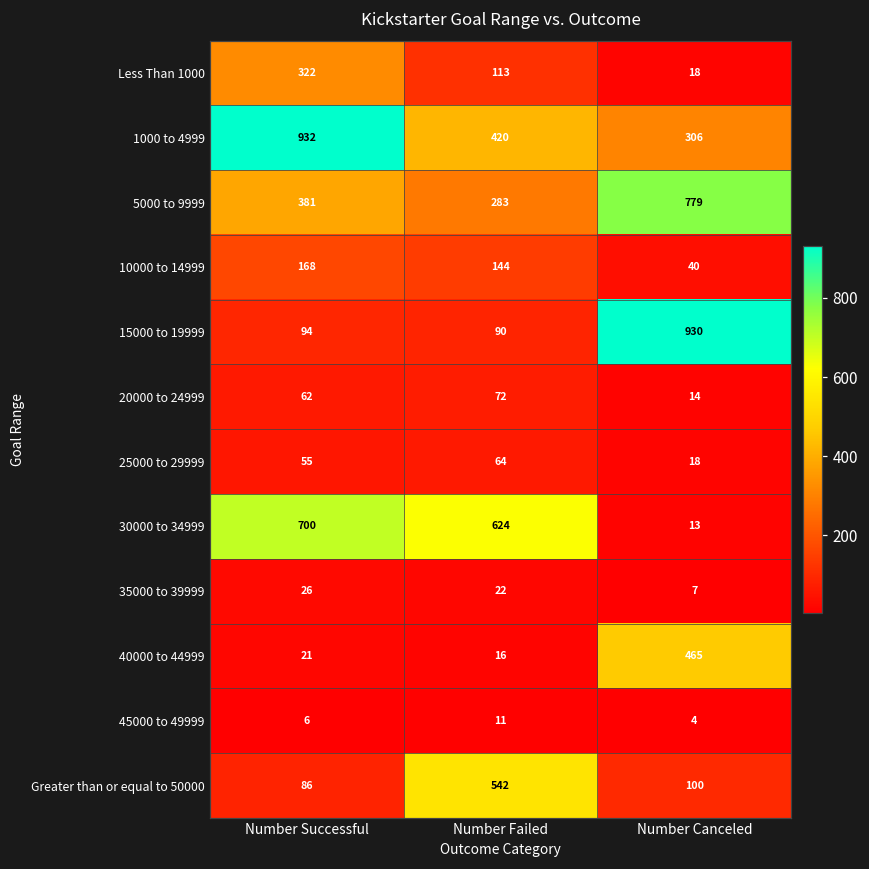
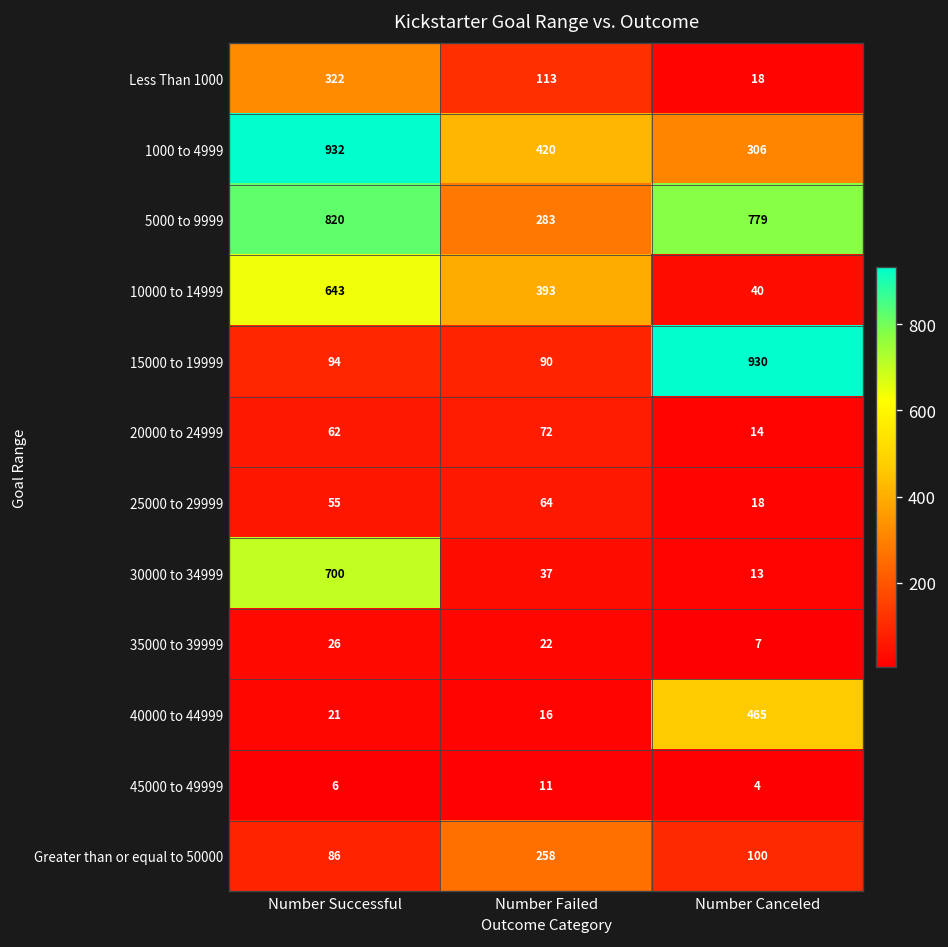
5000 to 9999, Number Successful: 381 -> 820
10000 to 14999, Number Successful: 168 -> 643
10000 to 14999, Number Failed: 144 -> 393
30000 to 34999, Number Failed: 624 -> 37
Greater than or equal to 50000, Number Failed: 542 -> 258
